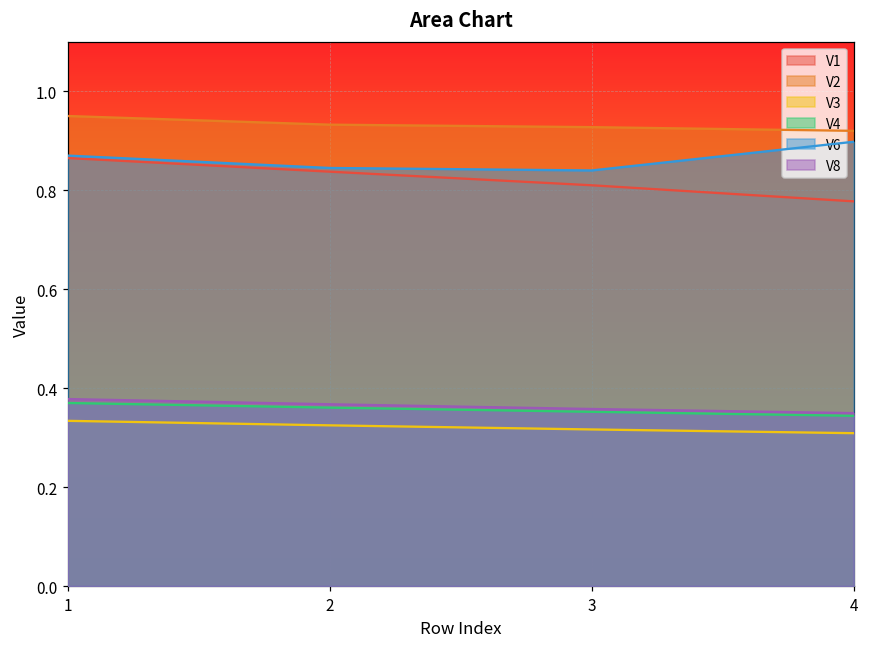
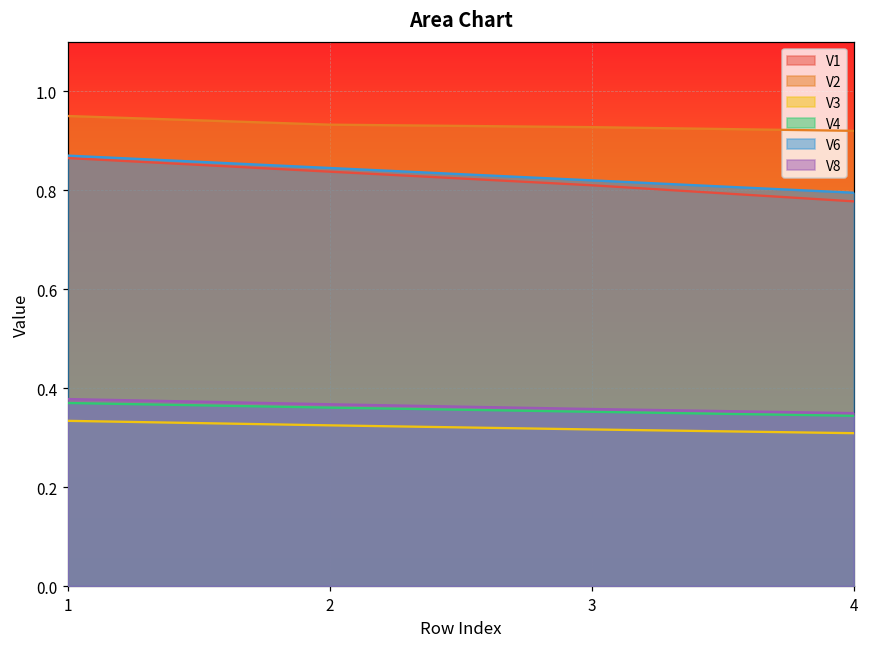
V6, 3: 0.84 -> 0.82
V6, 4: 0.90 -> 0.80
